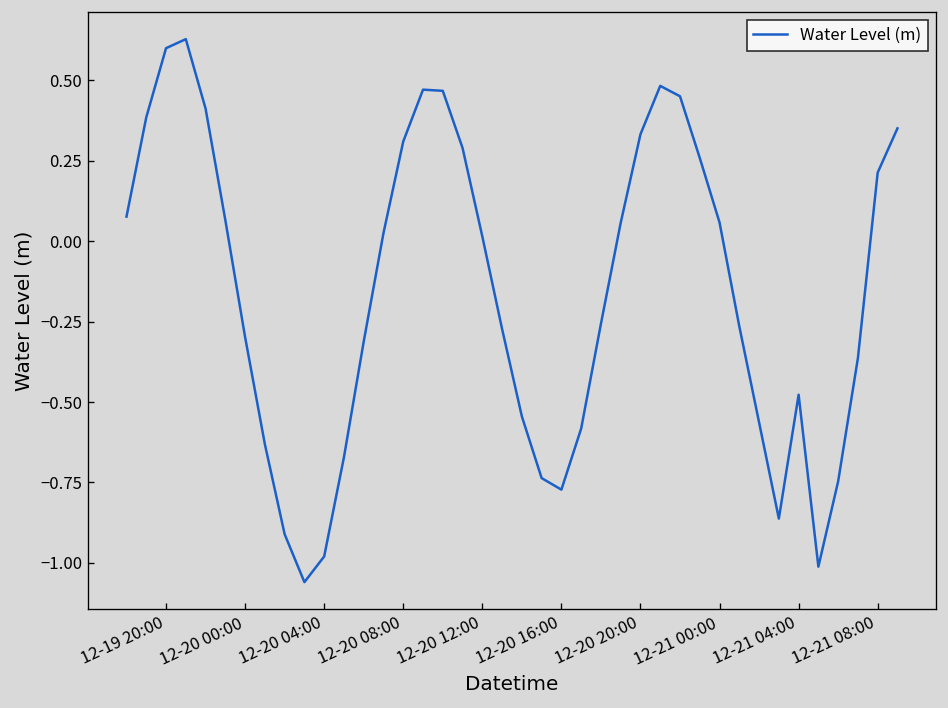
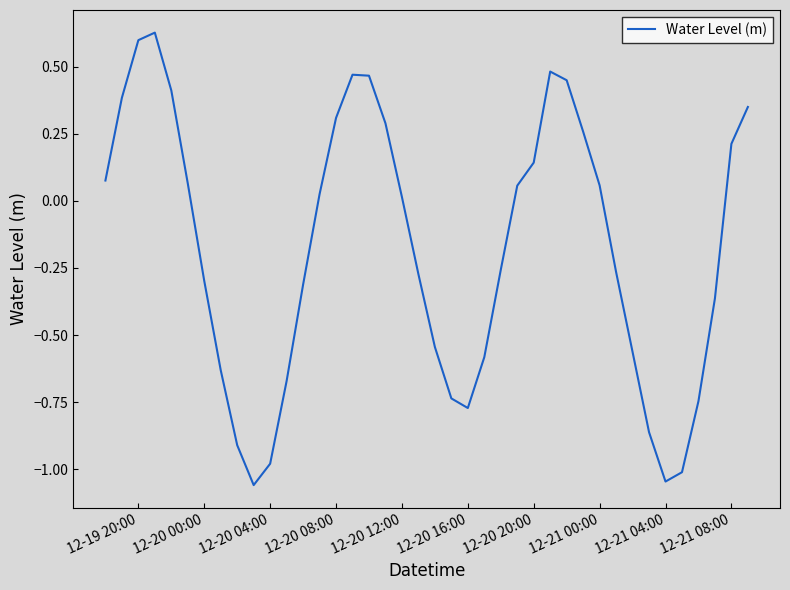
12-20 20:00: 0.33 -> 0.14
12-21 04:00: -0.48 -> -1.05
